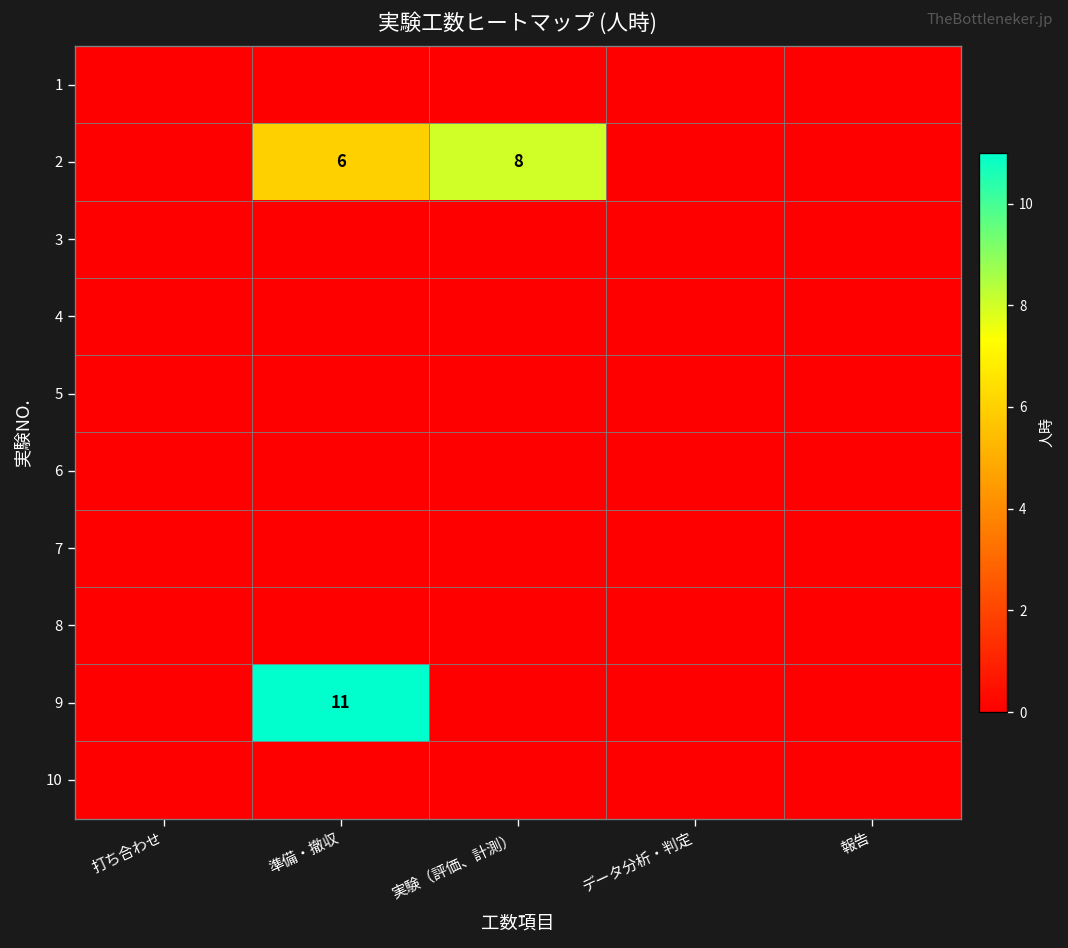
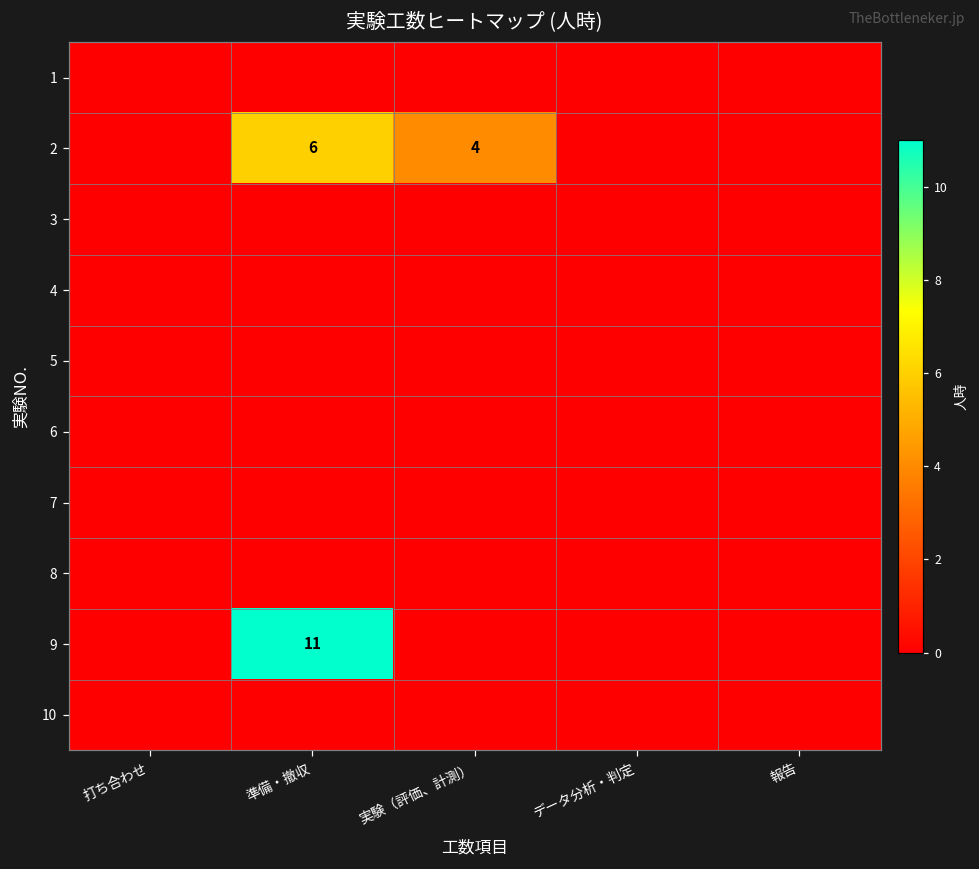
2, 実験（評価、計測）: 8 -> 4
